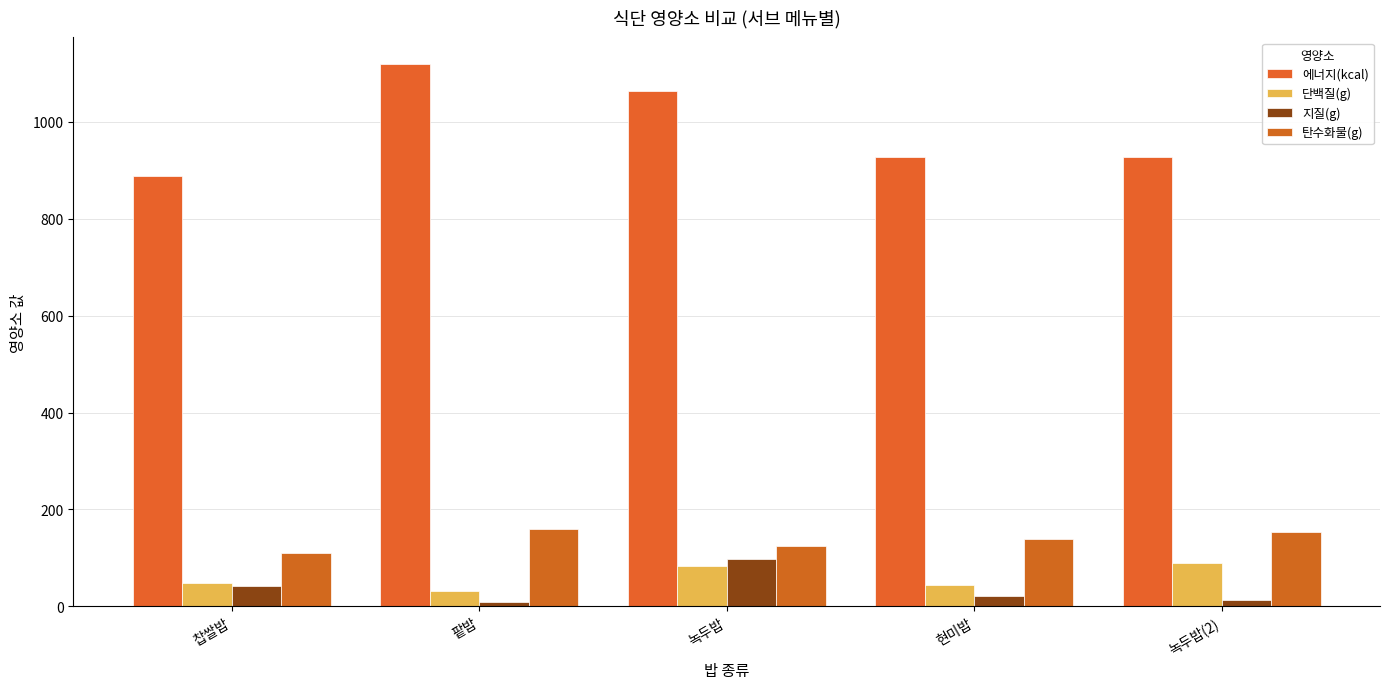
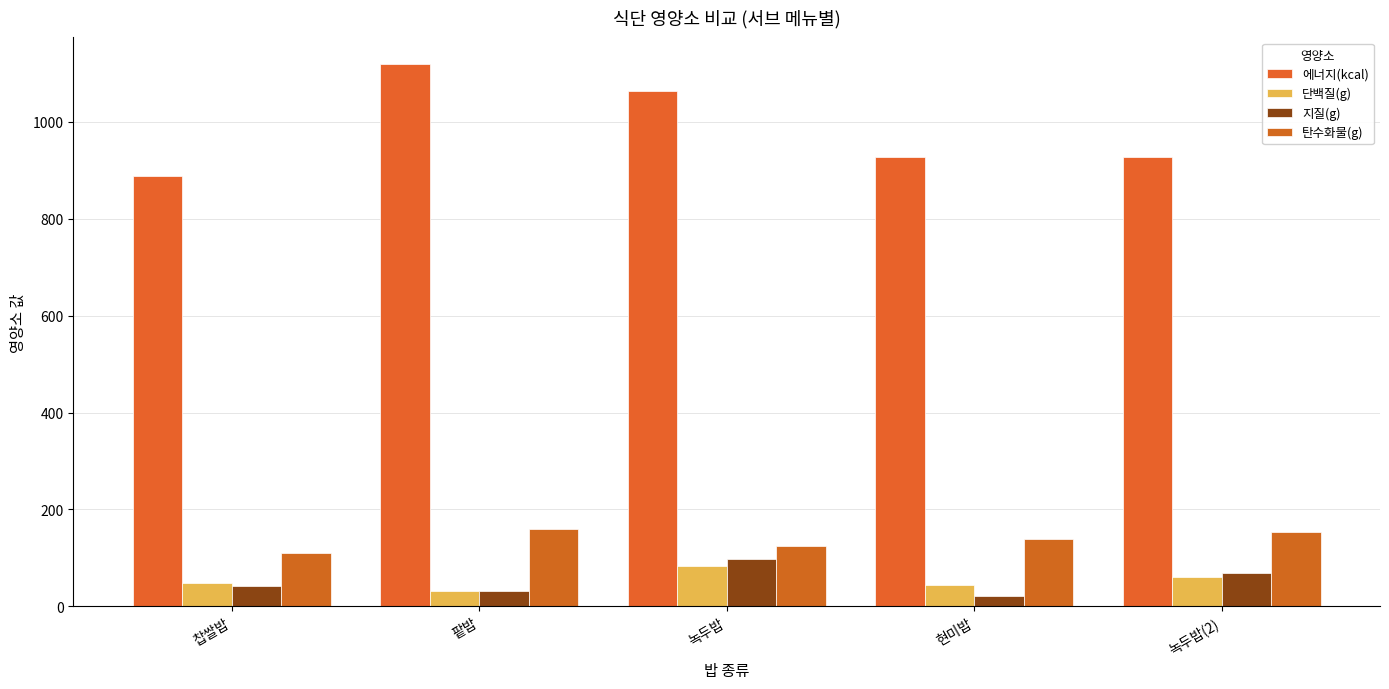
지질(g), 팥밥: 10 -> 30
단백질(g), 녹두밥(2): 90 -> 60
지질(g), 녹두밥(2): 10 -> 70
